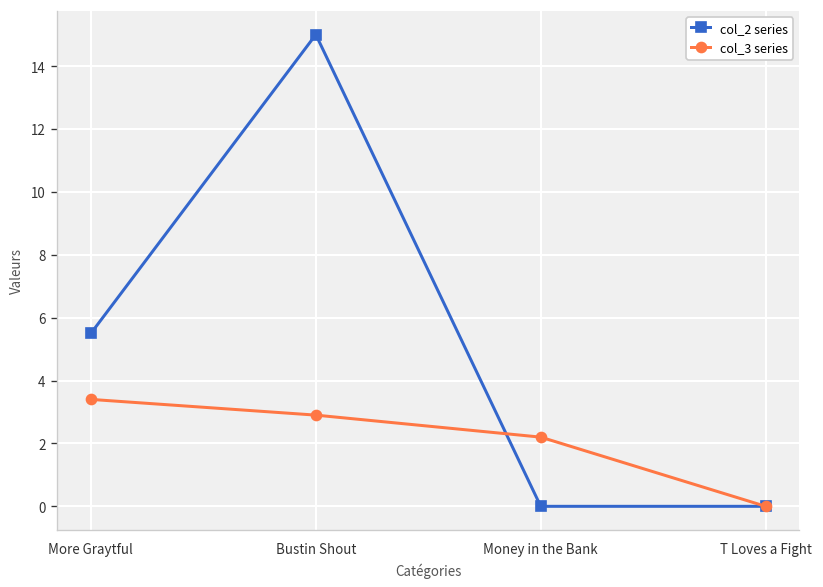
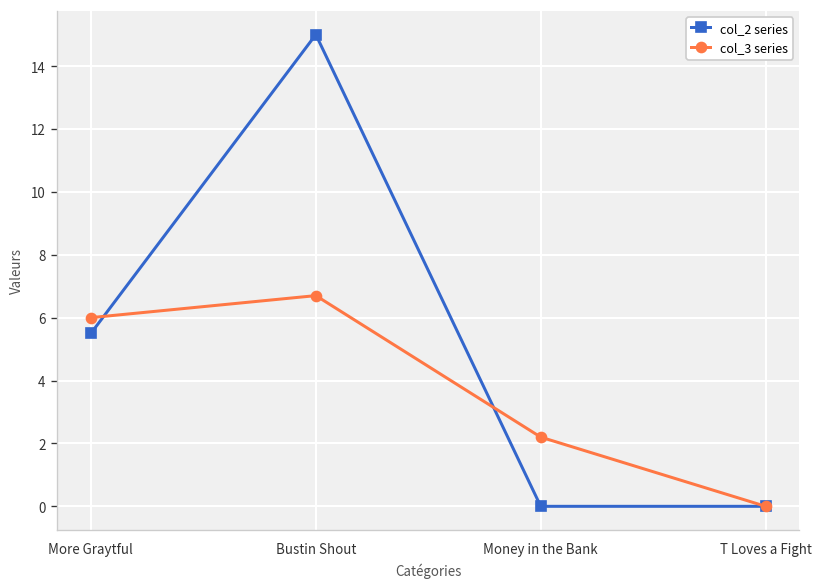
col_3 series, More Graytful: 3.4 -> 6.0
col_3 series, Bustin Shout: 2.9 -> 6.7
